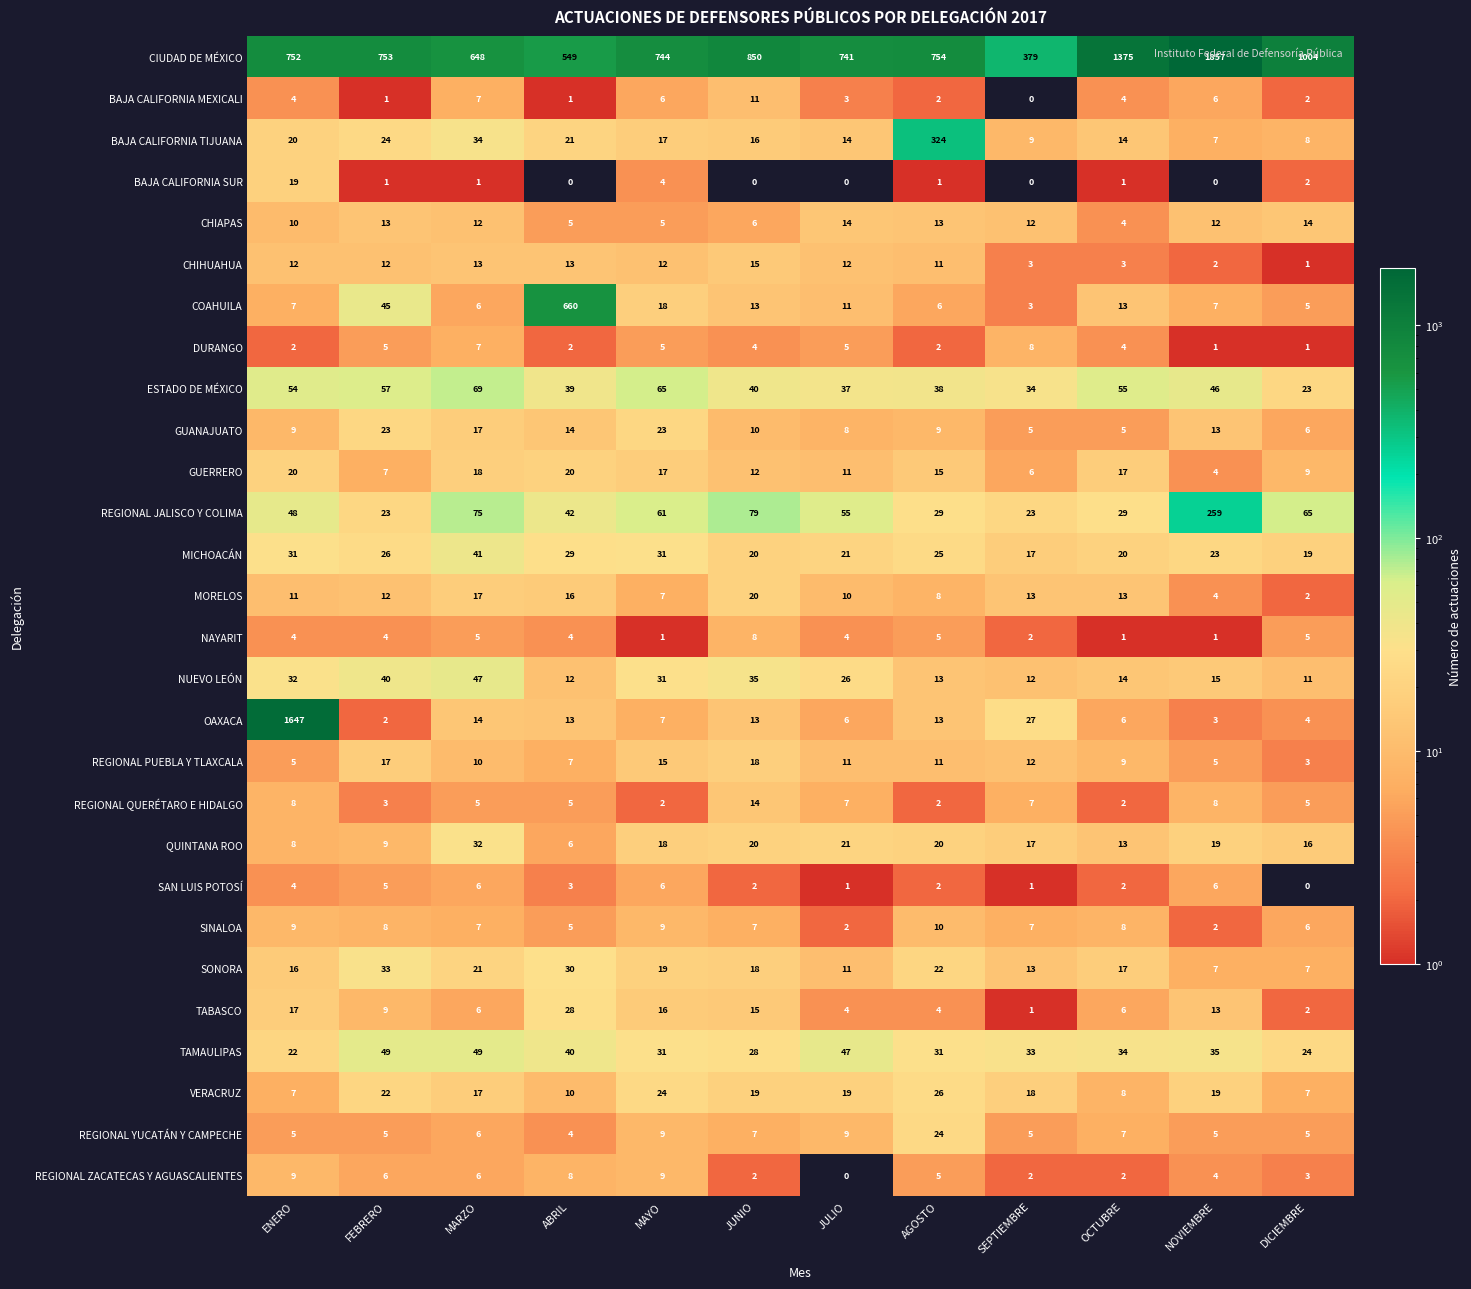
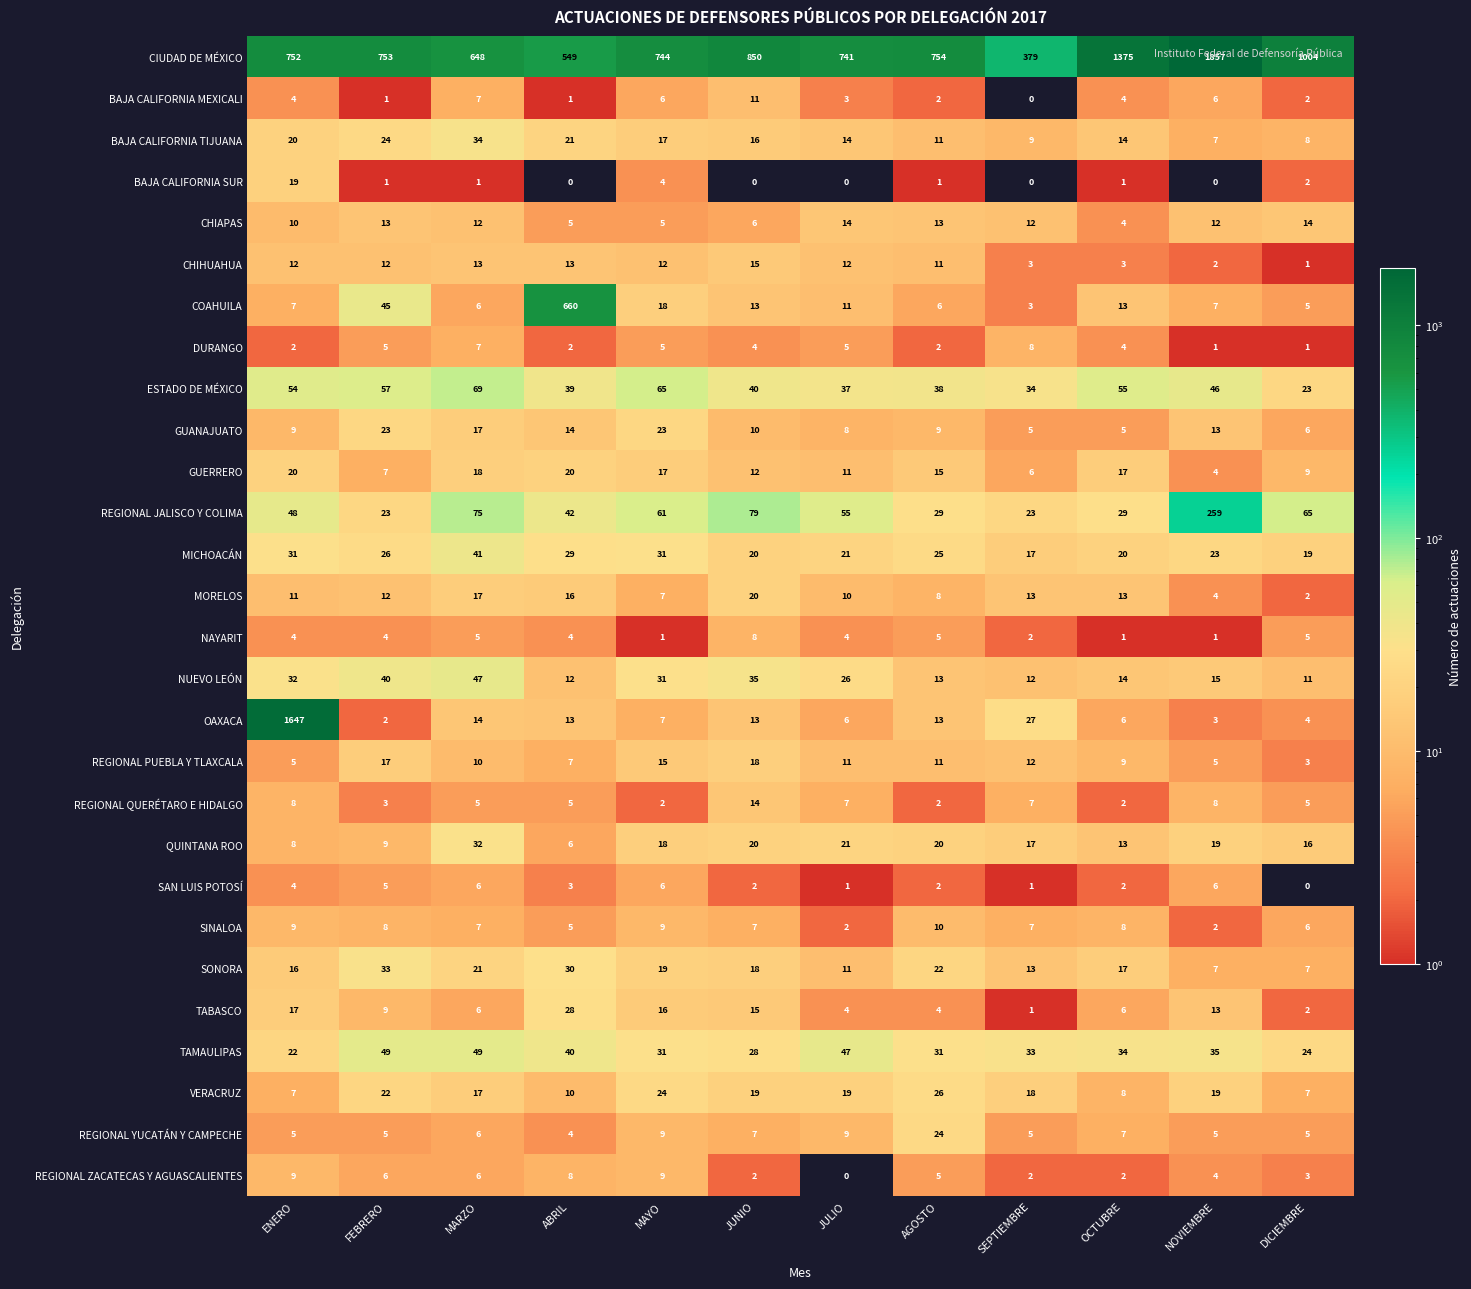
BAJA CALIFORNIA TIJUANA, AGOSTO: 324 -> 11
